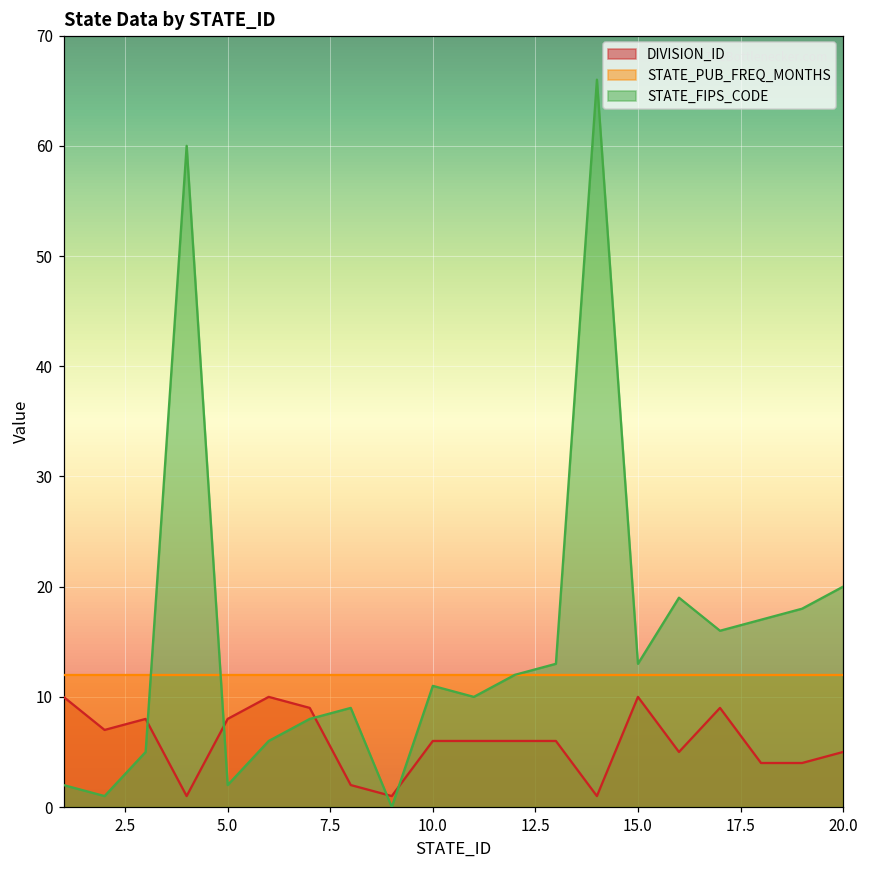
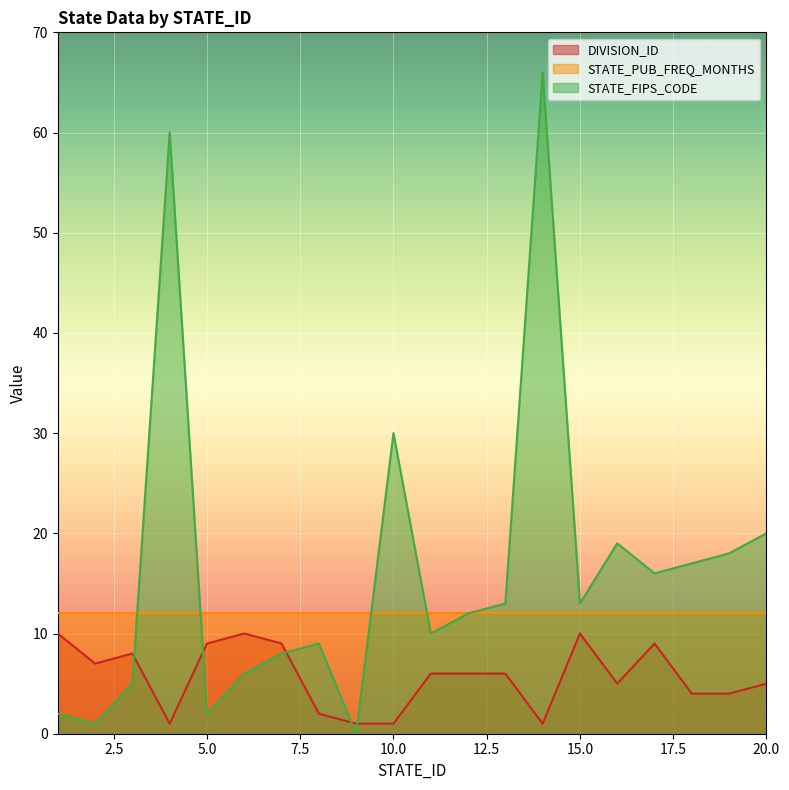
DIVISION_ID, 5.0: 8 -> 9
DIVISION_ID, 10.0: 6 -> 1
STATE_FIPS_CODE, 10.0: 11 -> 30
